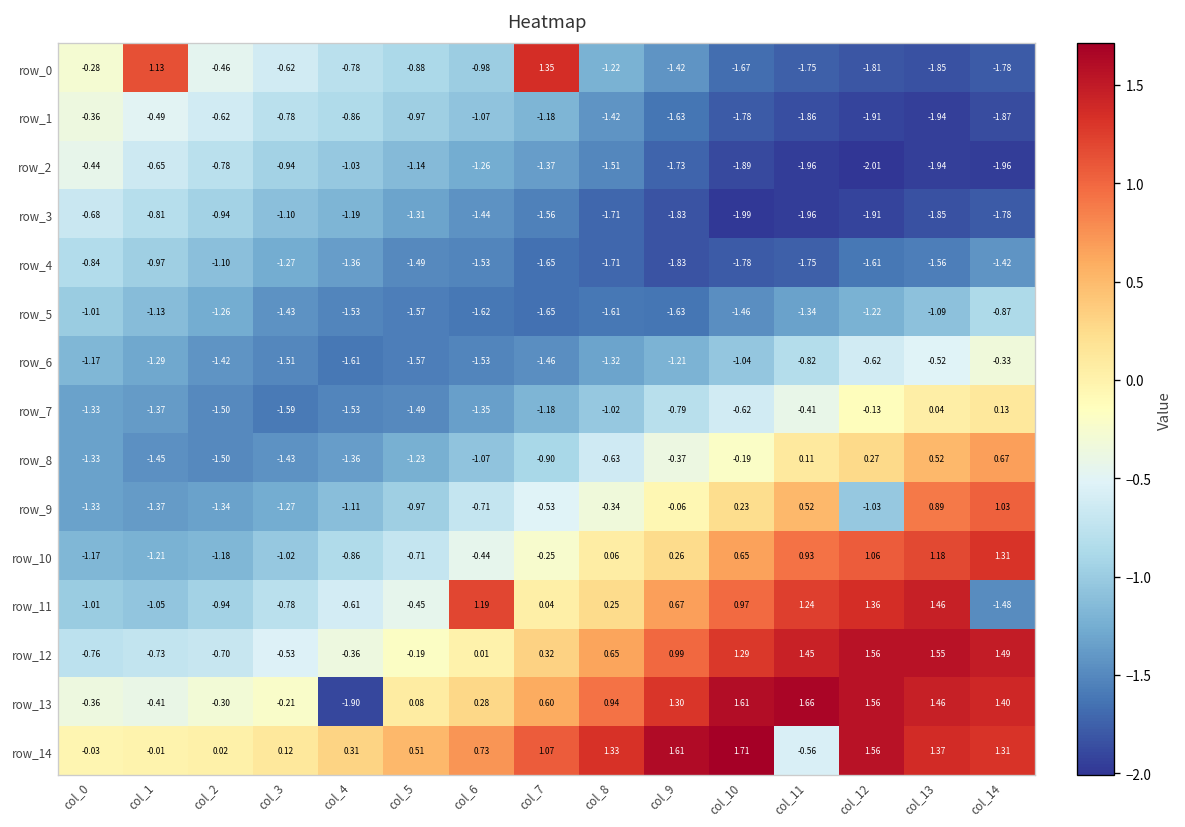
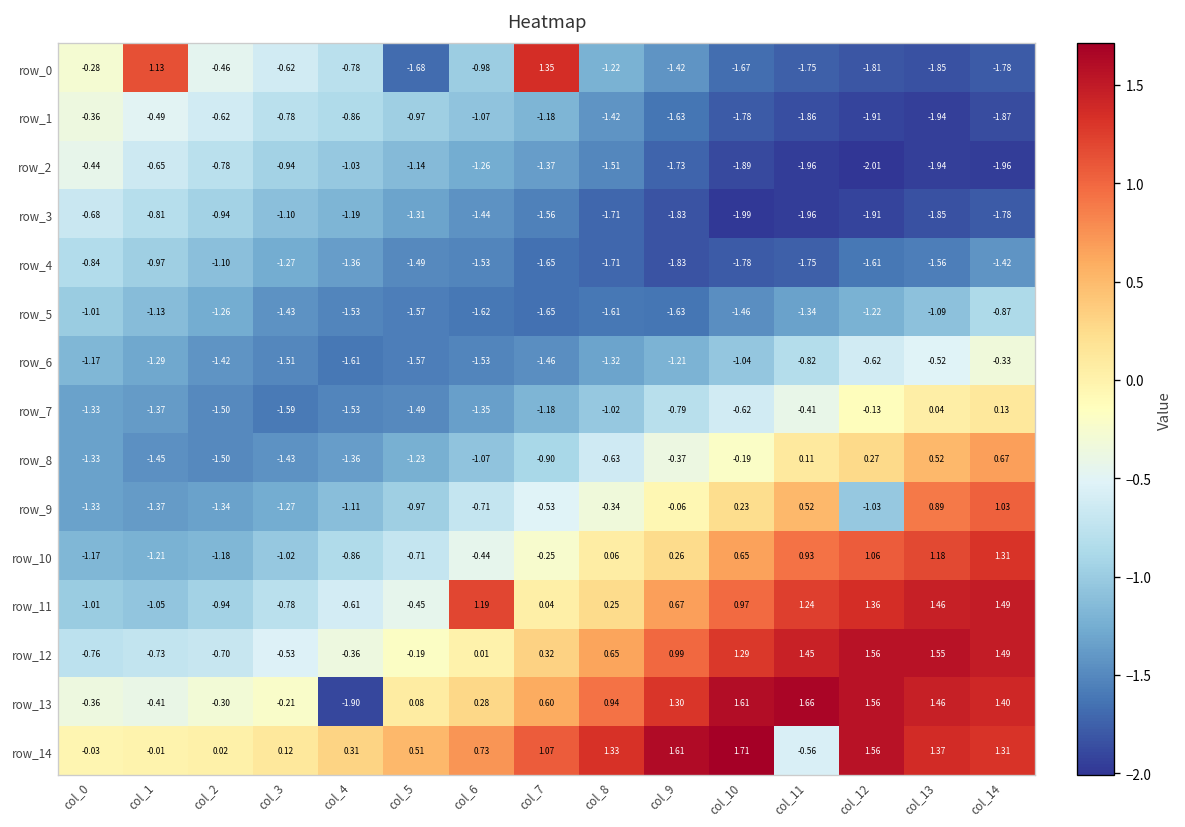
row_0, col_5: -0.88 -> -1.68
row_11, col_14: -1.48 -> 1.49
